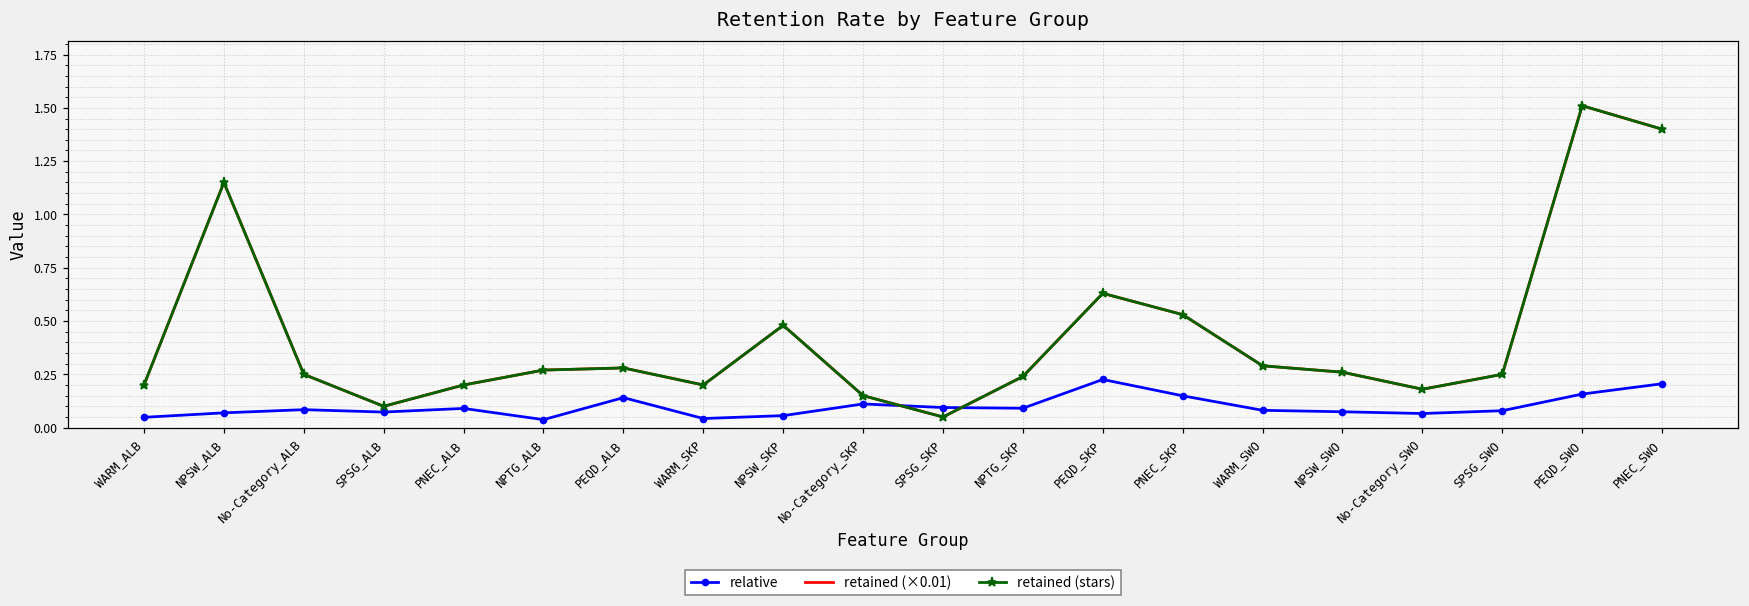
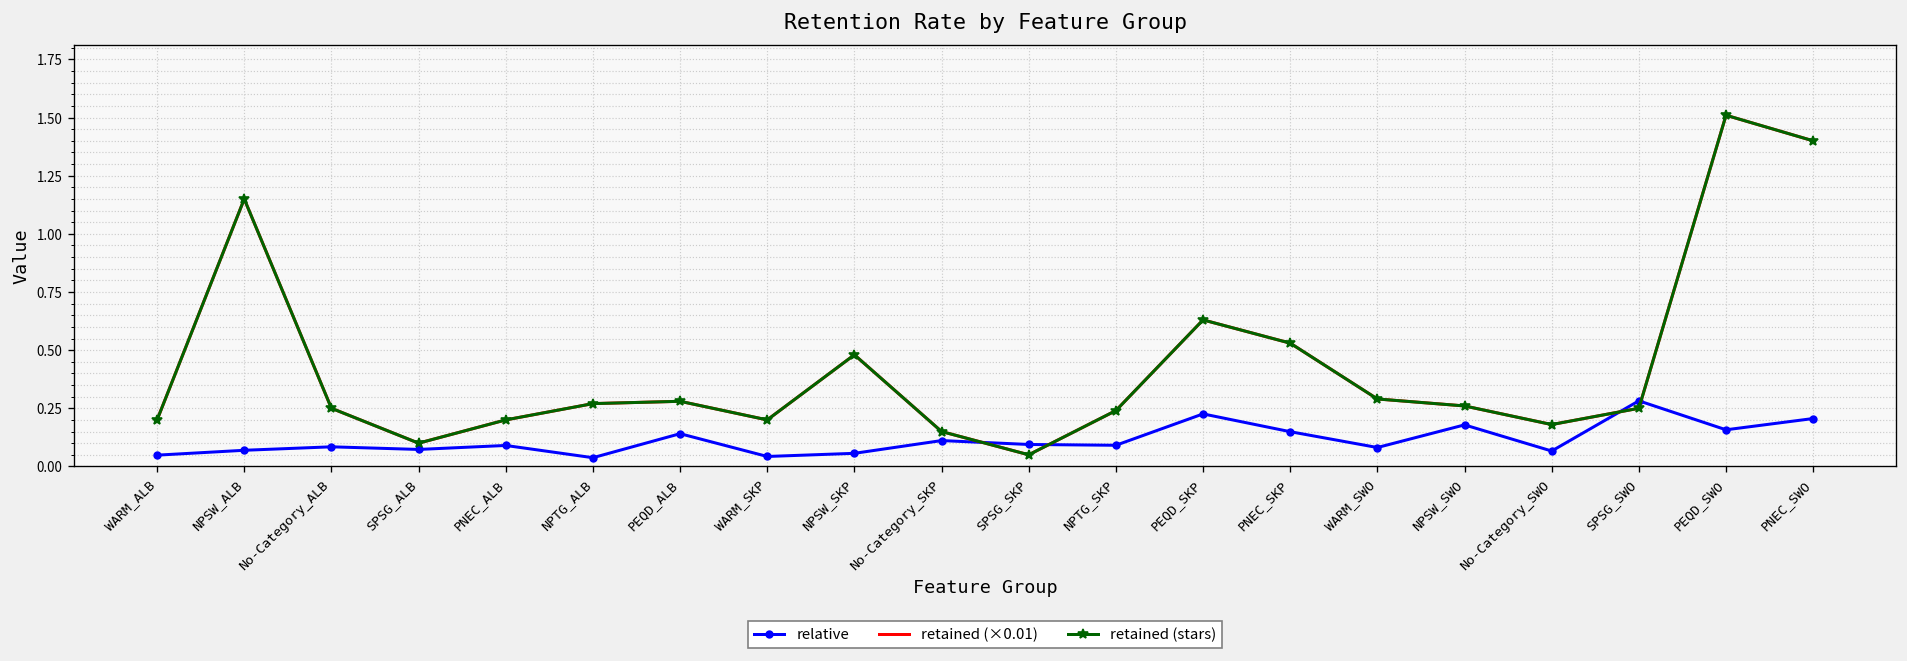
relative, NPSW_SWO: 0.07 -> 0.18
relative, SPSG_SWO: 0.08 -> 0.28
